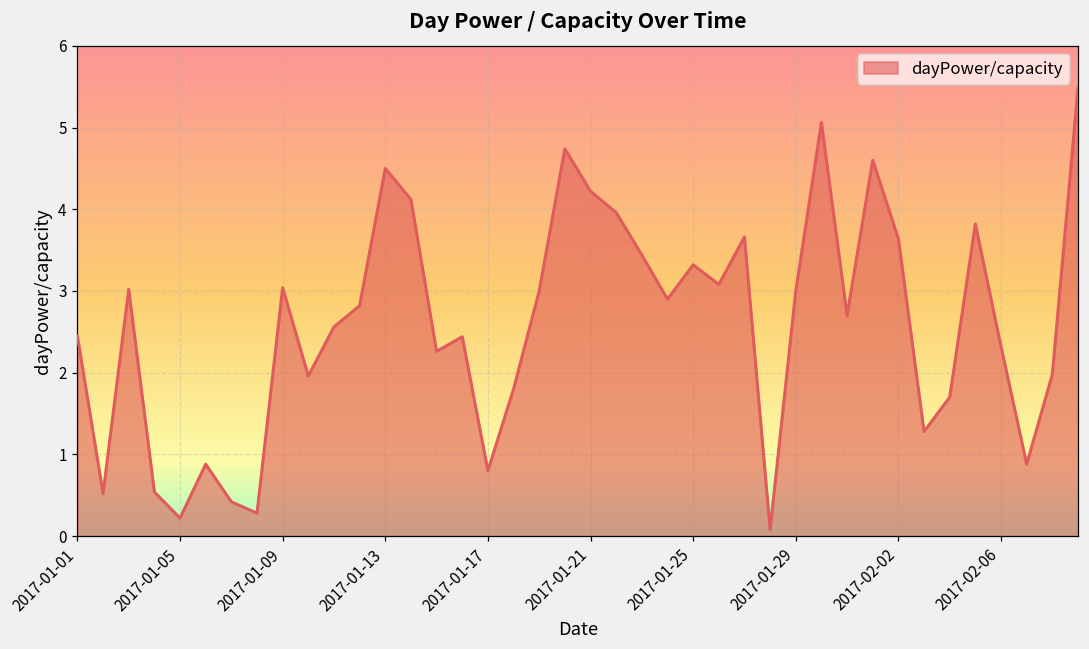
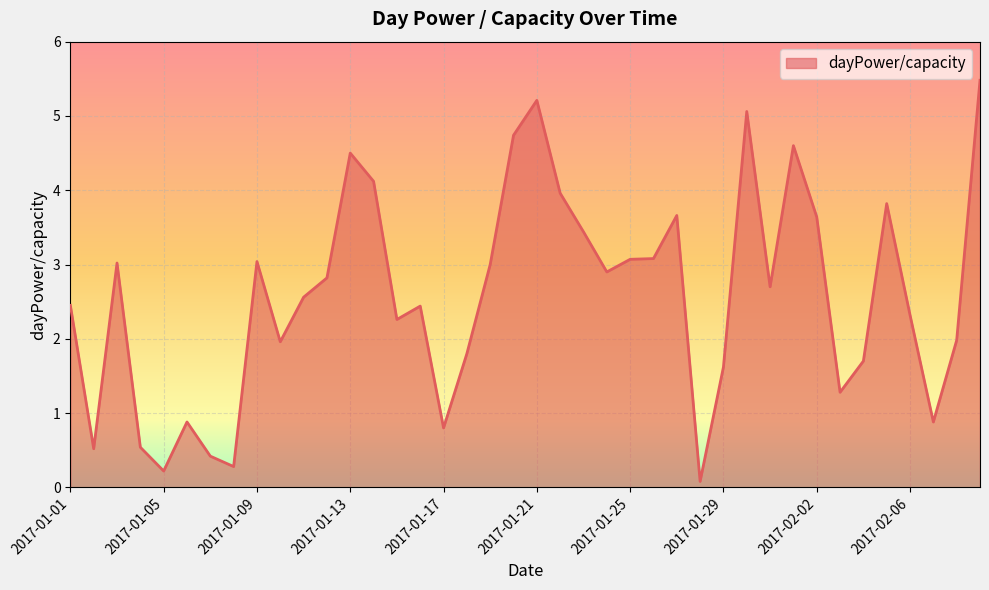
2017-01-21: 4.2 -> 5.2
2017-01-25: 3.3 -> 3.1
2017-01-29: 3.0 -> 1.6
